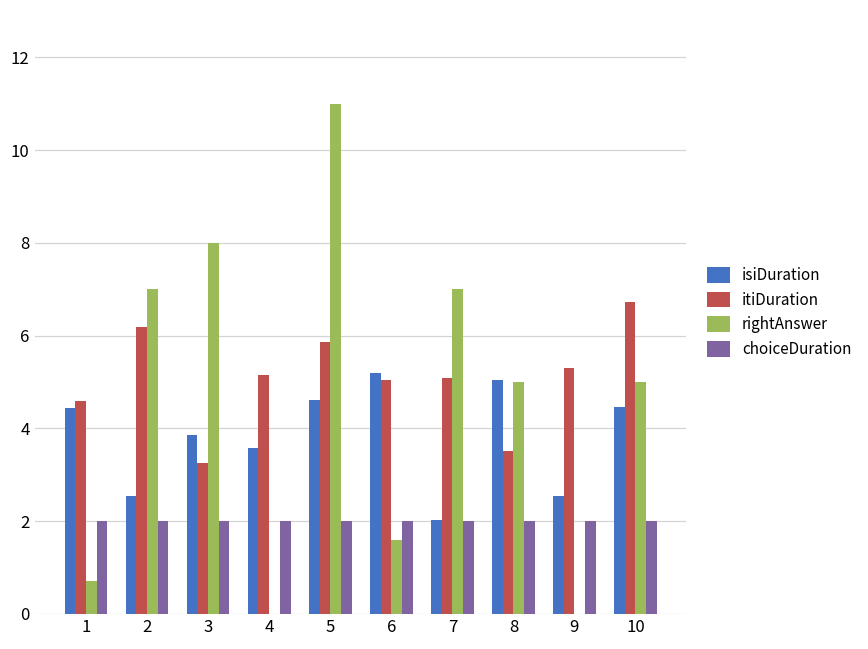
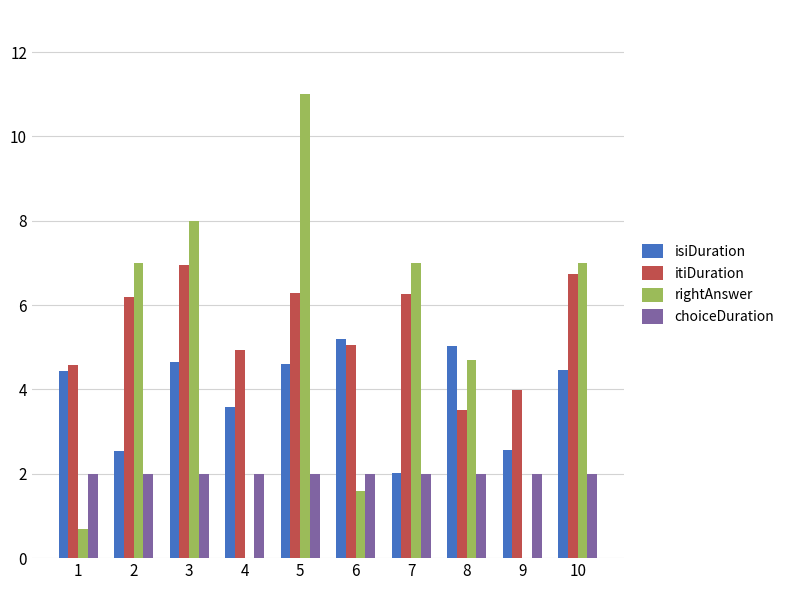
isiDuration, 3: 3.9 -> 4.6
itiDuration, 3: 3.3 -> 6.9
itiDuration, 4: 5.2 -> 4.9
itiDuration, 5: 5.9 -> 6.3
itiDuration, 7: 5.1 -> 6.3
rightAnswer, 8: 5.0 -> 4.7
itiDuration, 9: 5.3 -> 4.0
rightAnswer, 10: 5 -> 7
